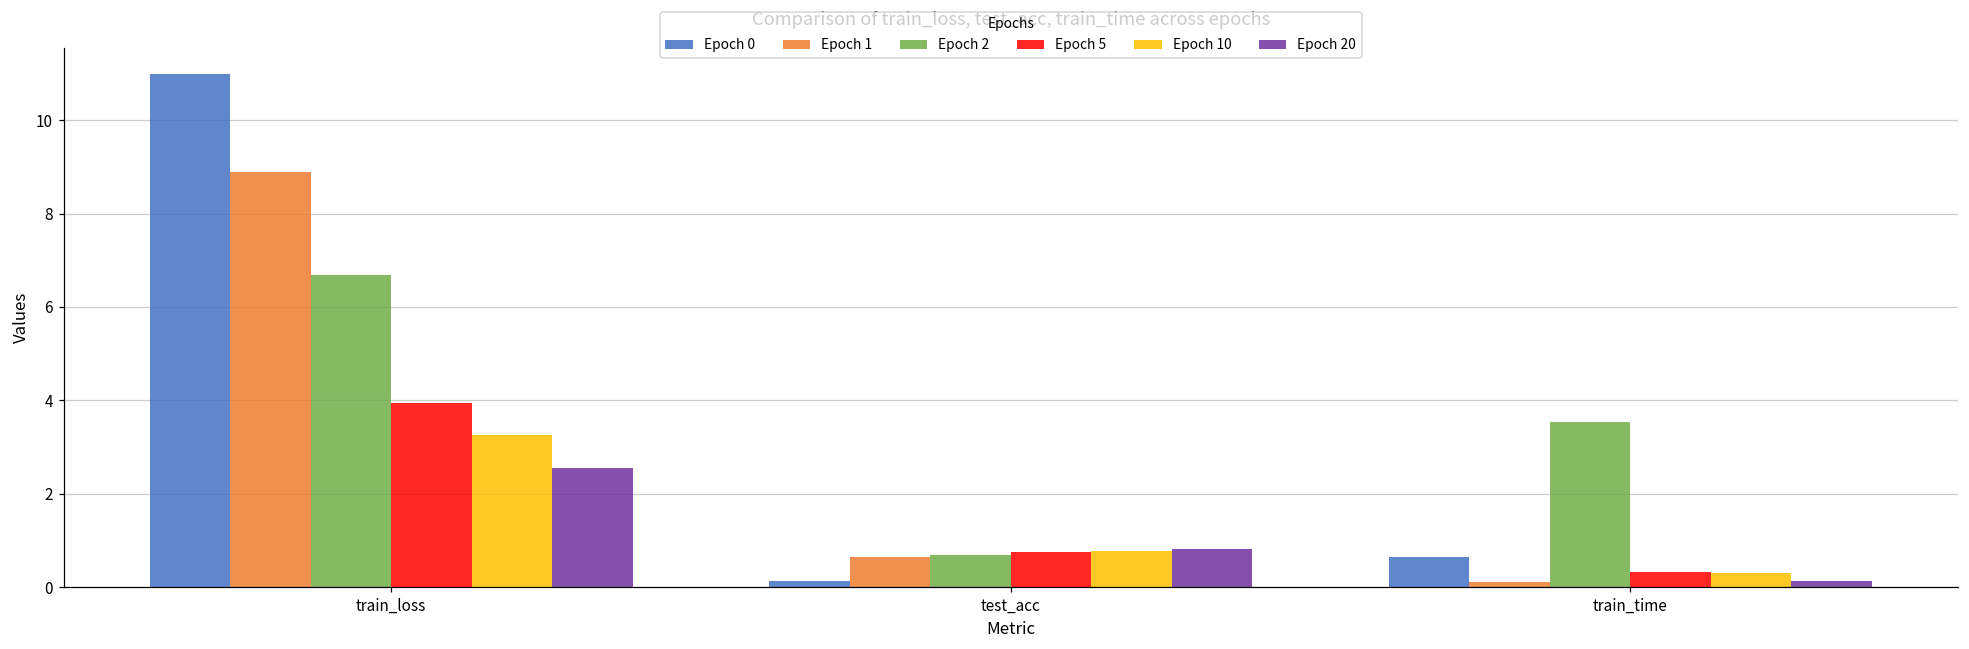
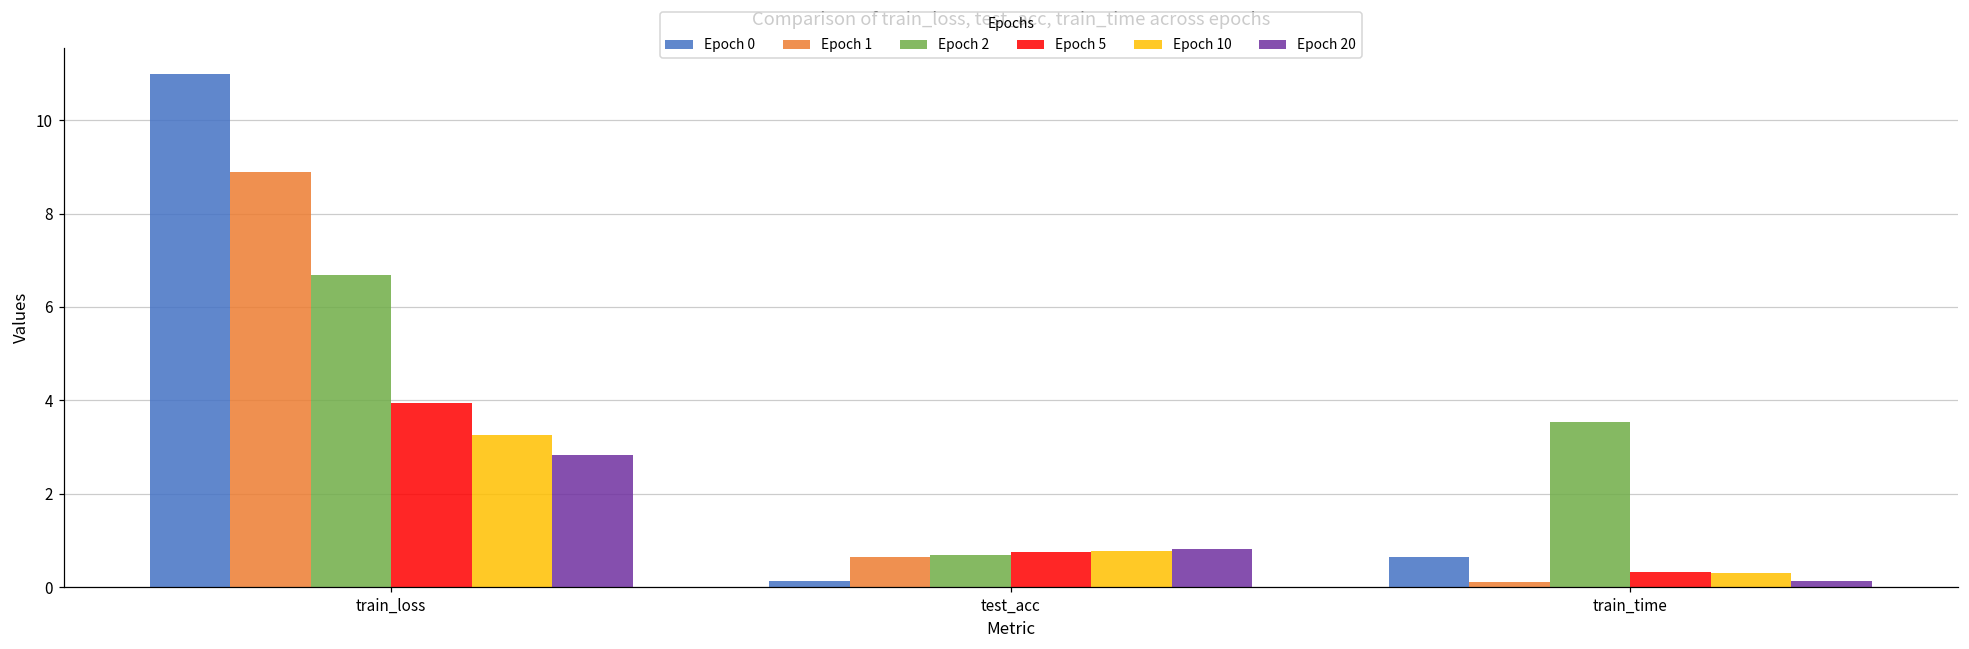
Epoch 20, train_loss: 2.6 -> 2.8
